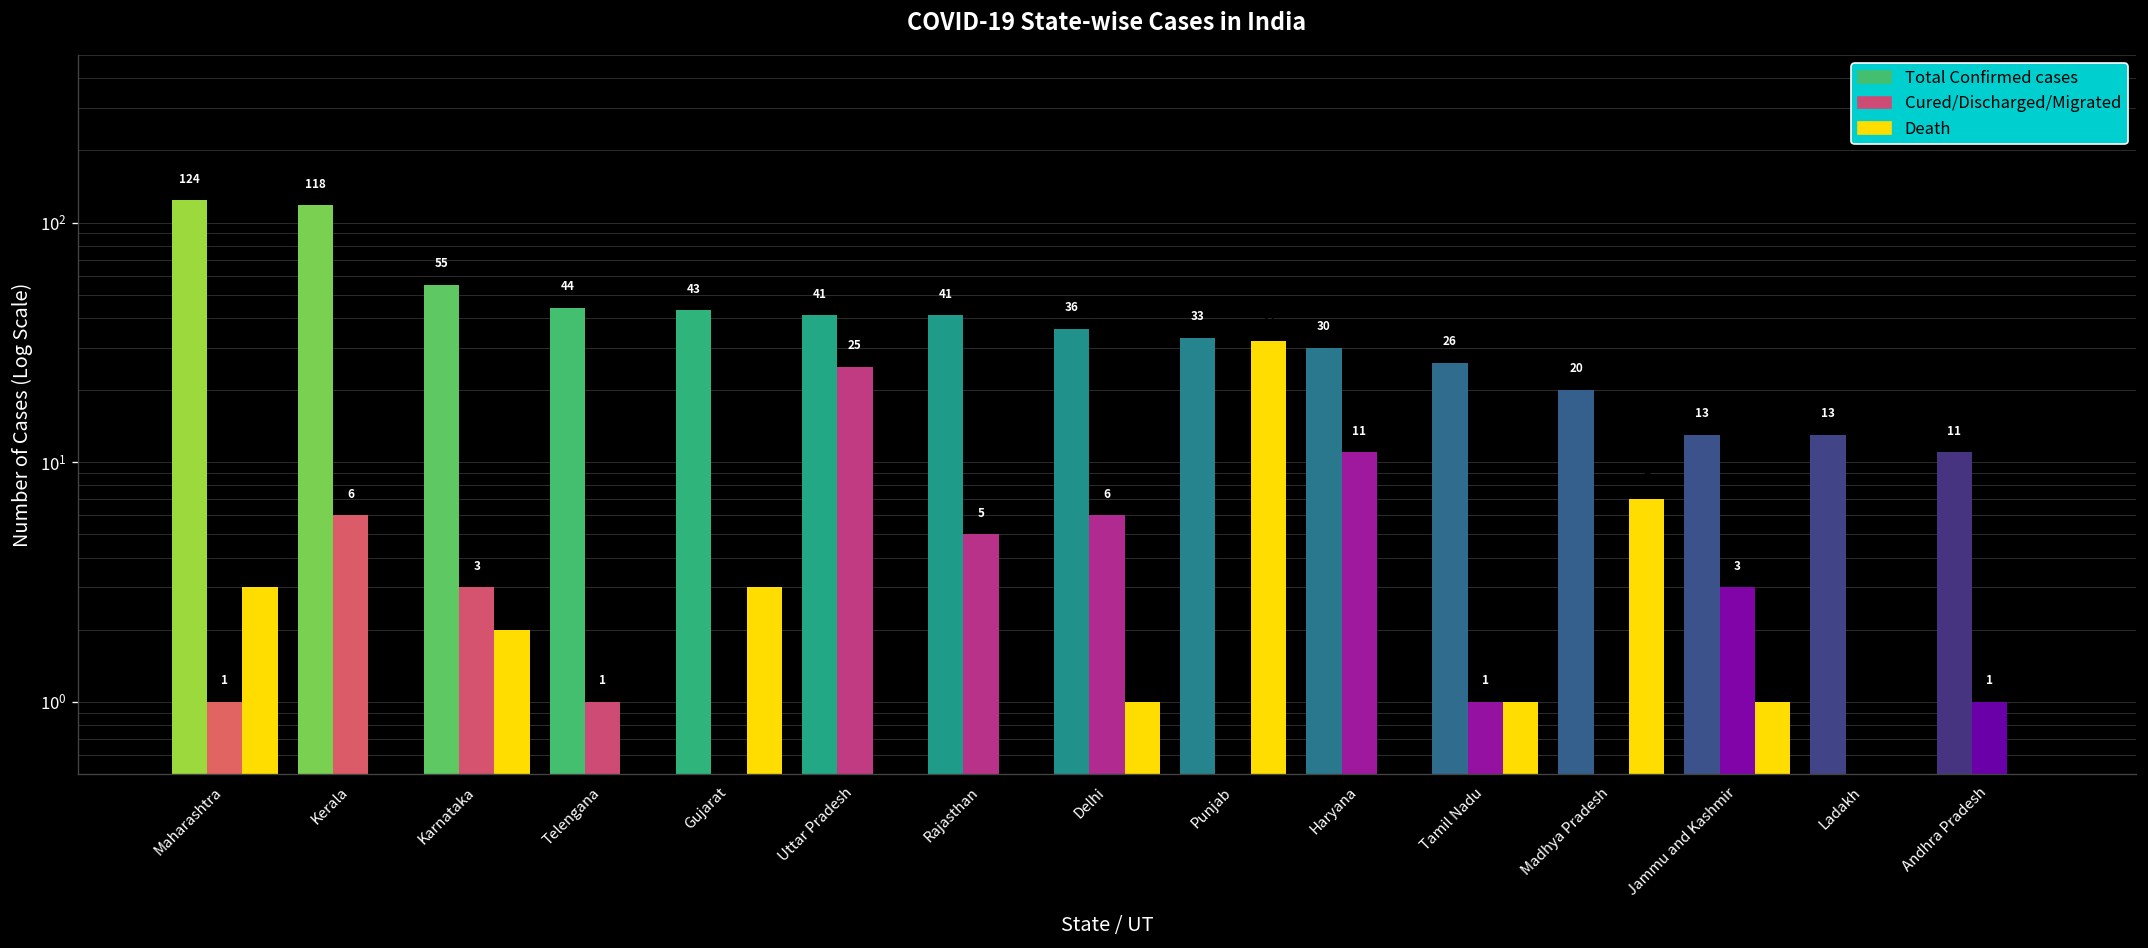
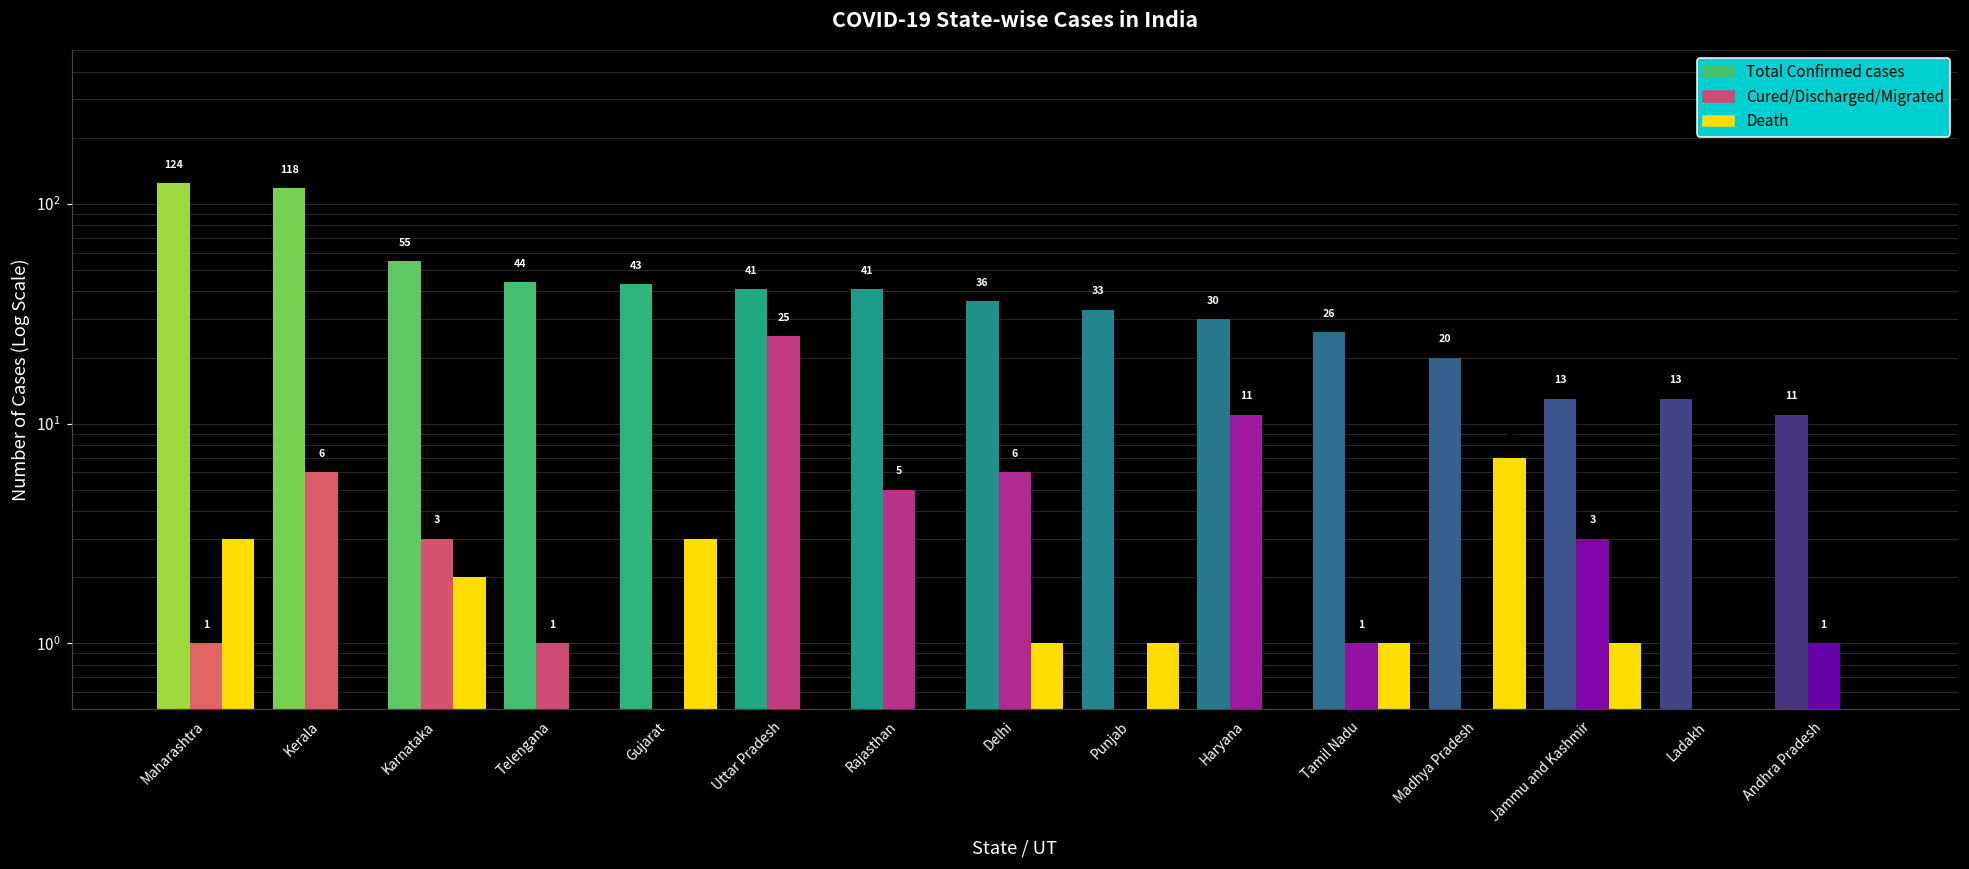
Death, Punjab: 32 -> 1
